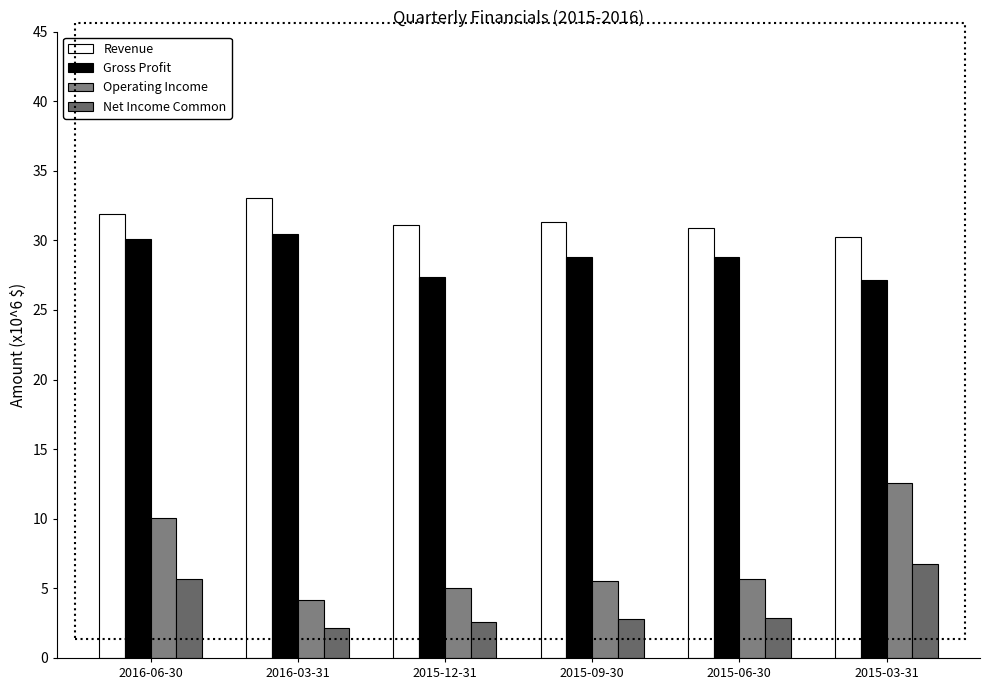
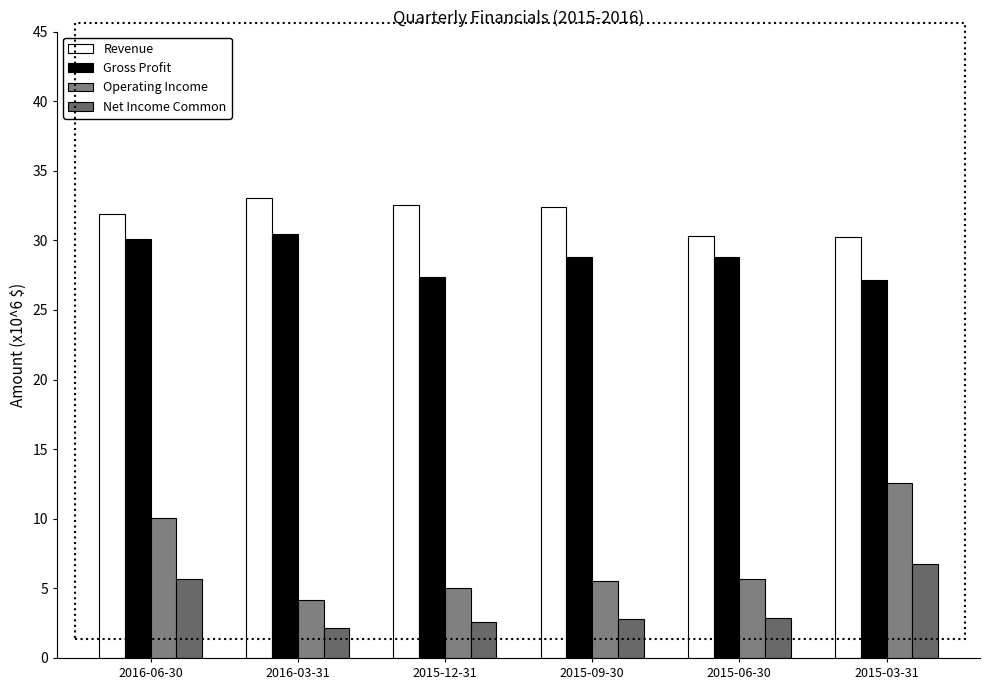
Revenue, 2015-12-31: 31.1 -> 32.5
Revenue, 2015-09-30: 31.3 -> 32.4
Revenue, 2015-06-30: 30.9 -> 30.3
